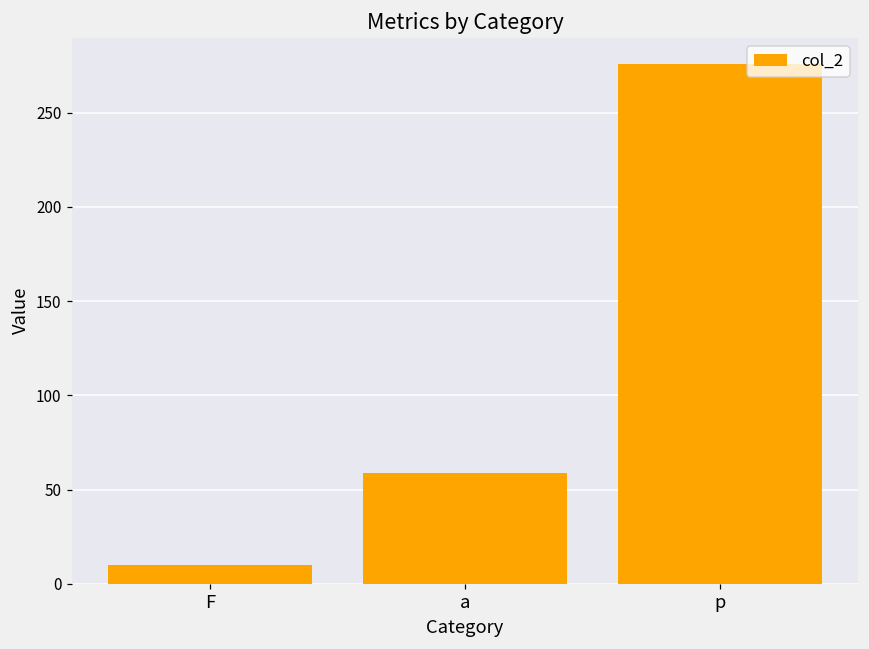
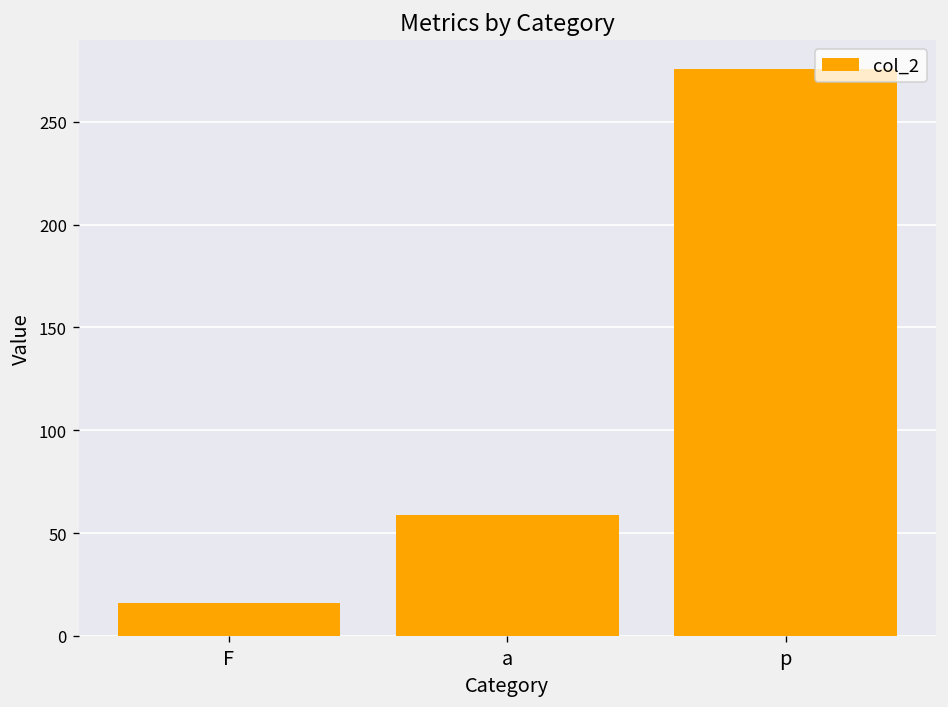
F: 10 -> 16
